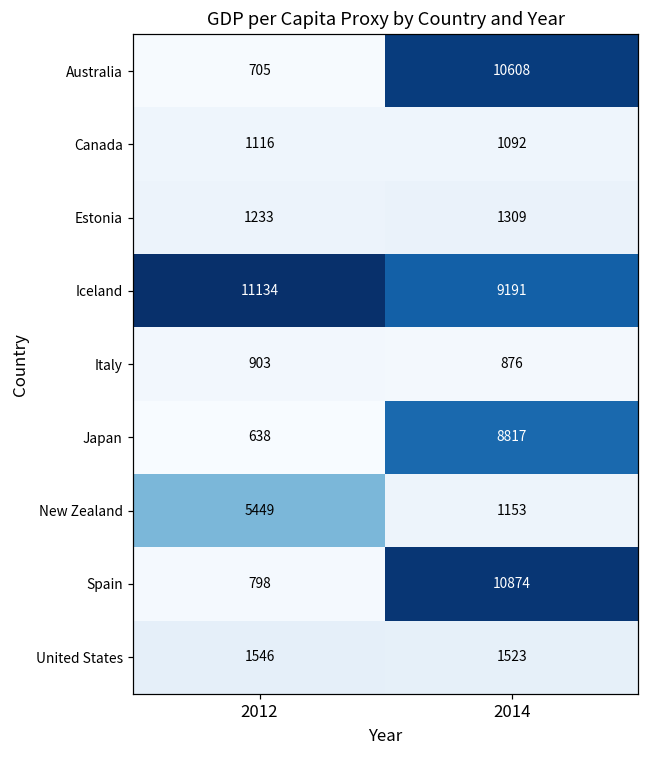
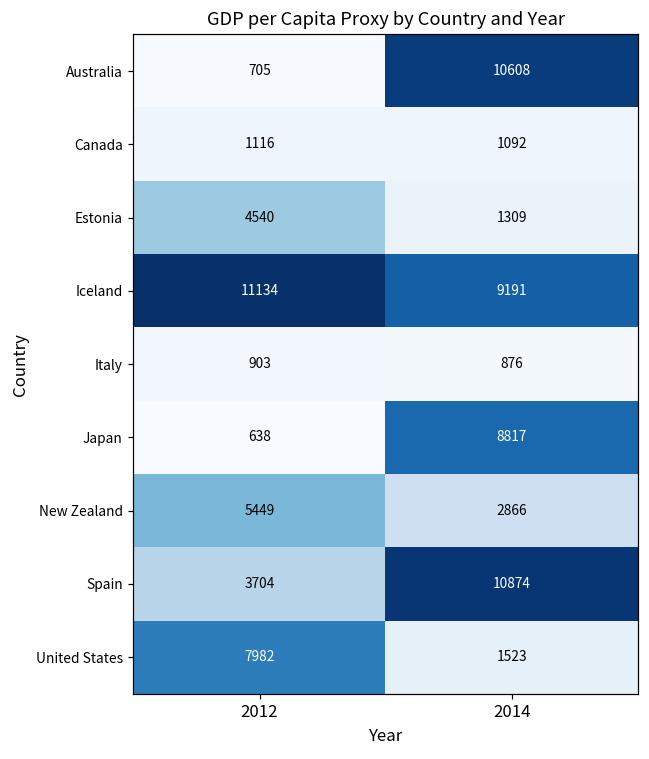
Estonia, 2012: 1233 -> 4540
New Zealand, 2014: 1153 -> 2866
Spain, 2012: 798 -> 3704
United States, 2012: 1546 -> 7982
